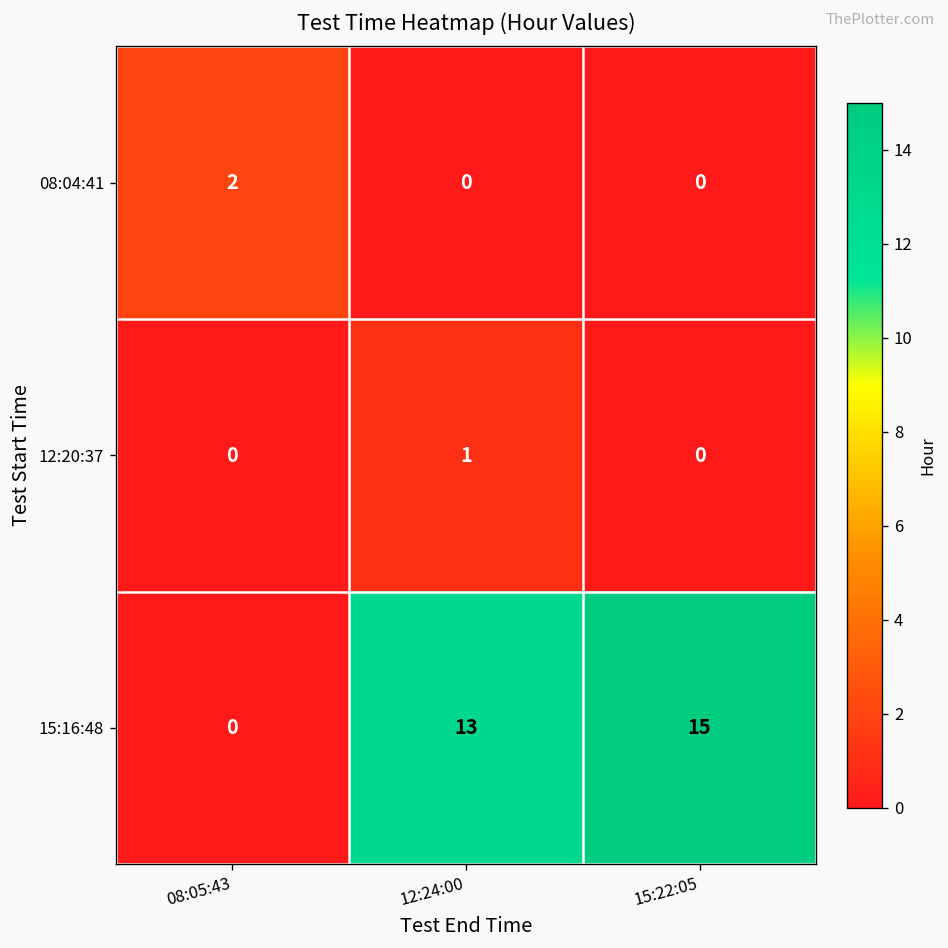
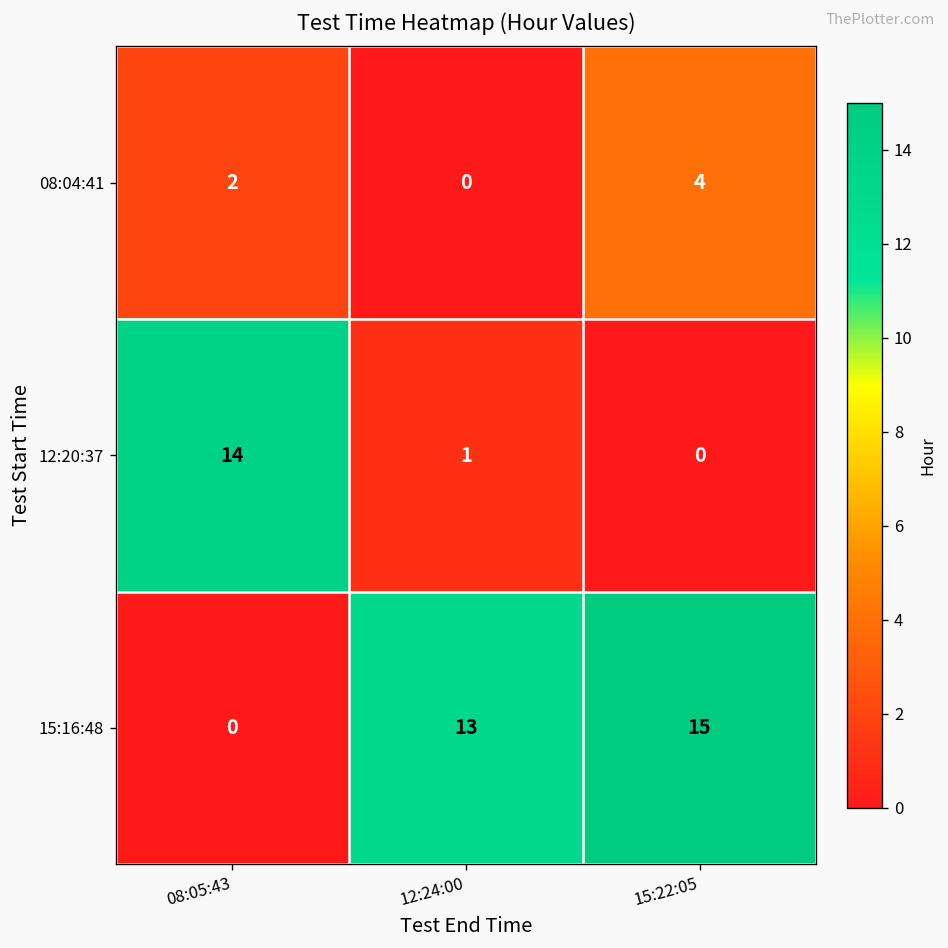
08:04:41, 15:22:05: 0 -> 4
12:20:37, 08:05:43: 0 -> 14
